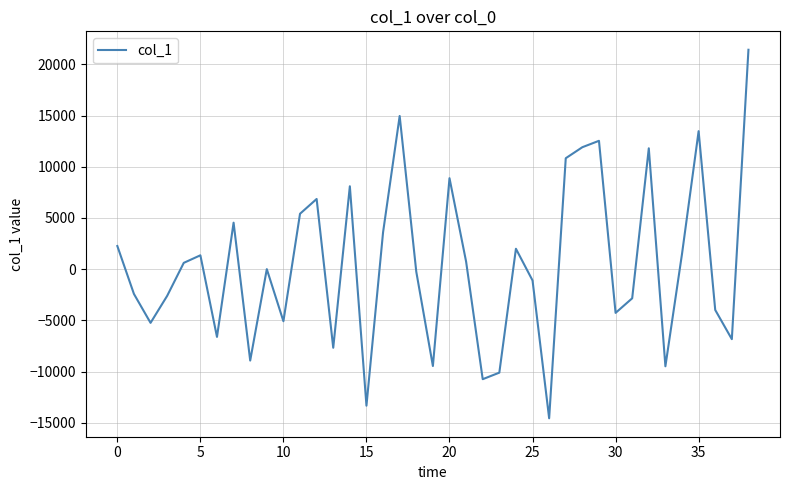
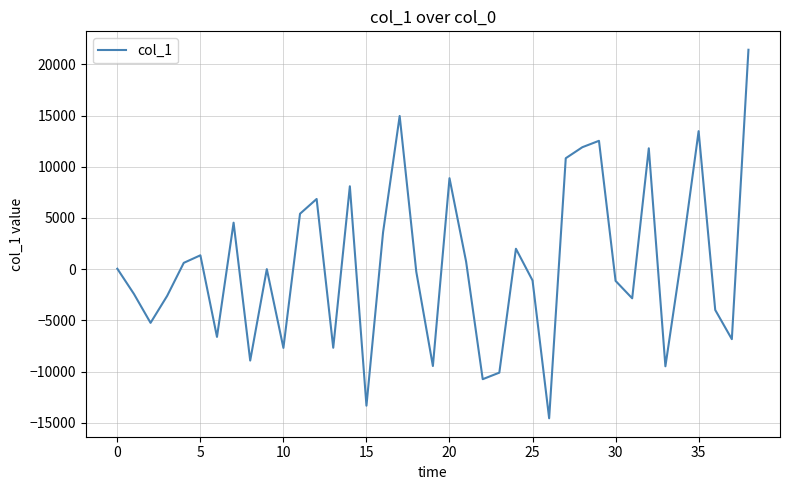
0: 2300 -> 0
10: -5100 -> -7700
30: -4300 -> -1100
